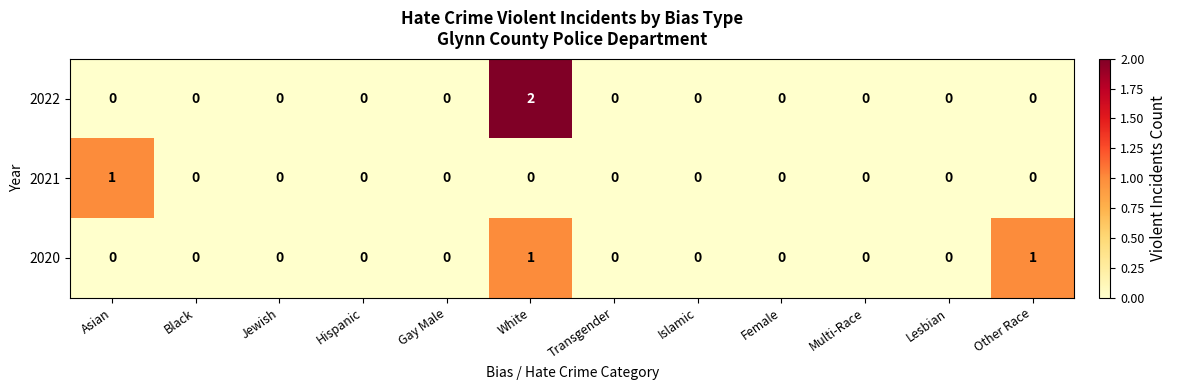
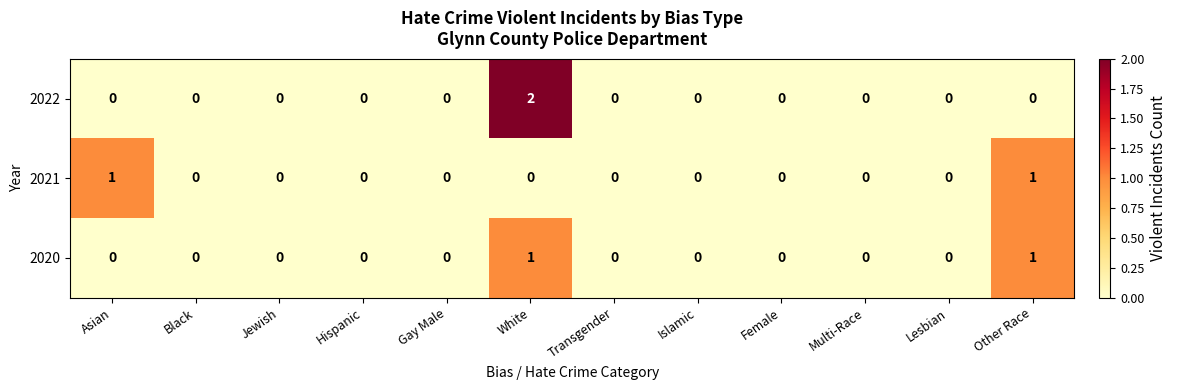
2021, Other Race: 0 -> 1
